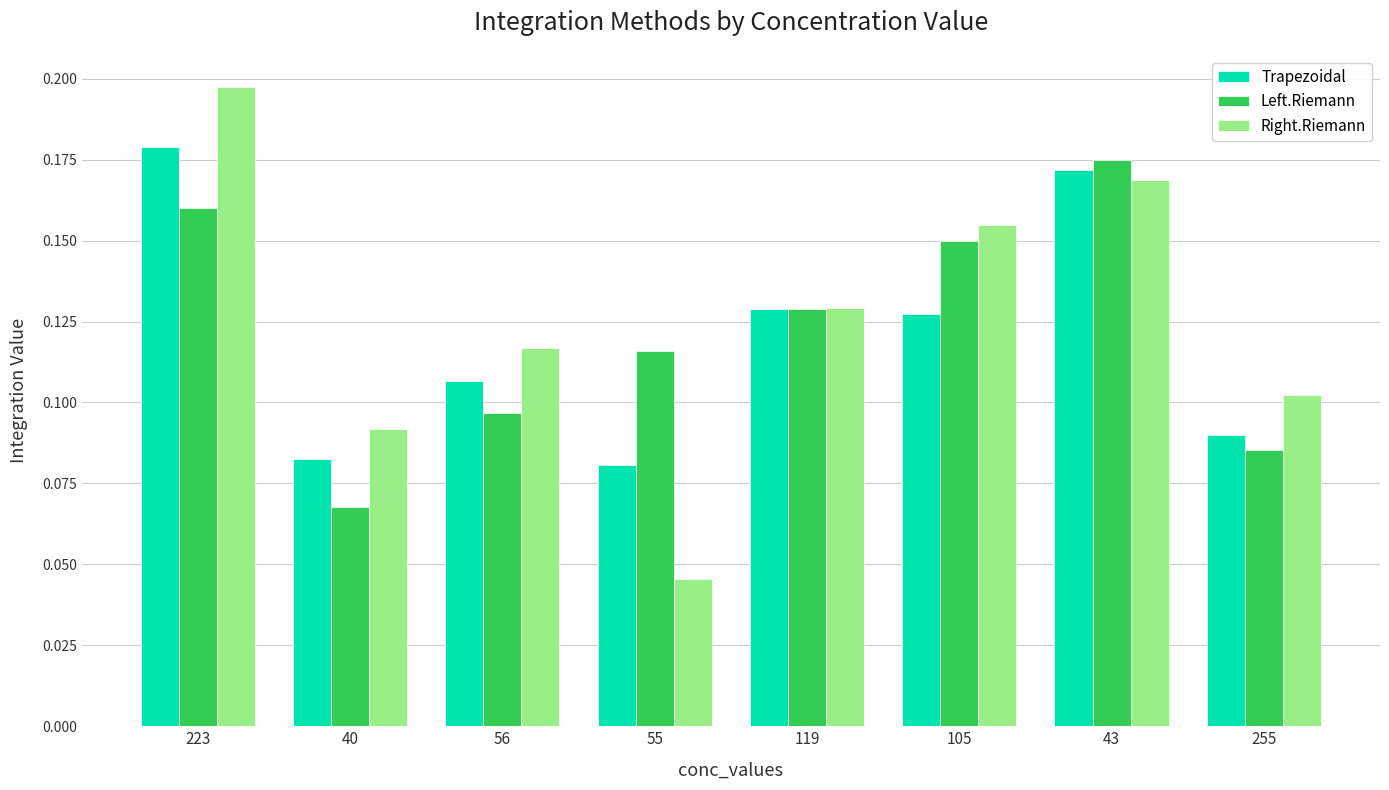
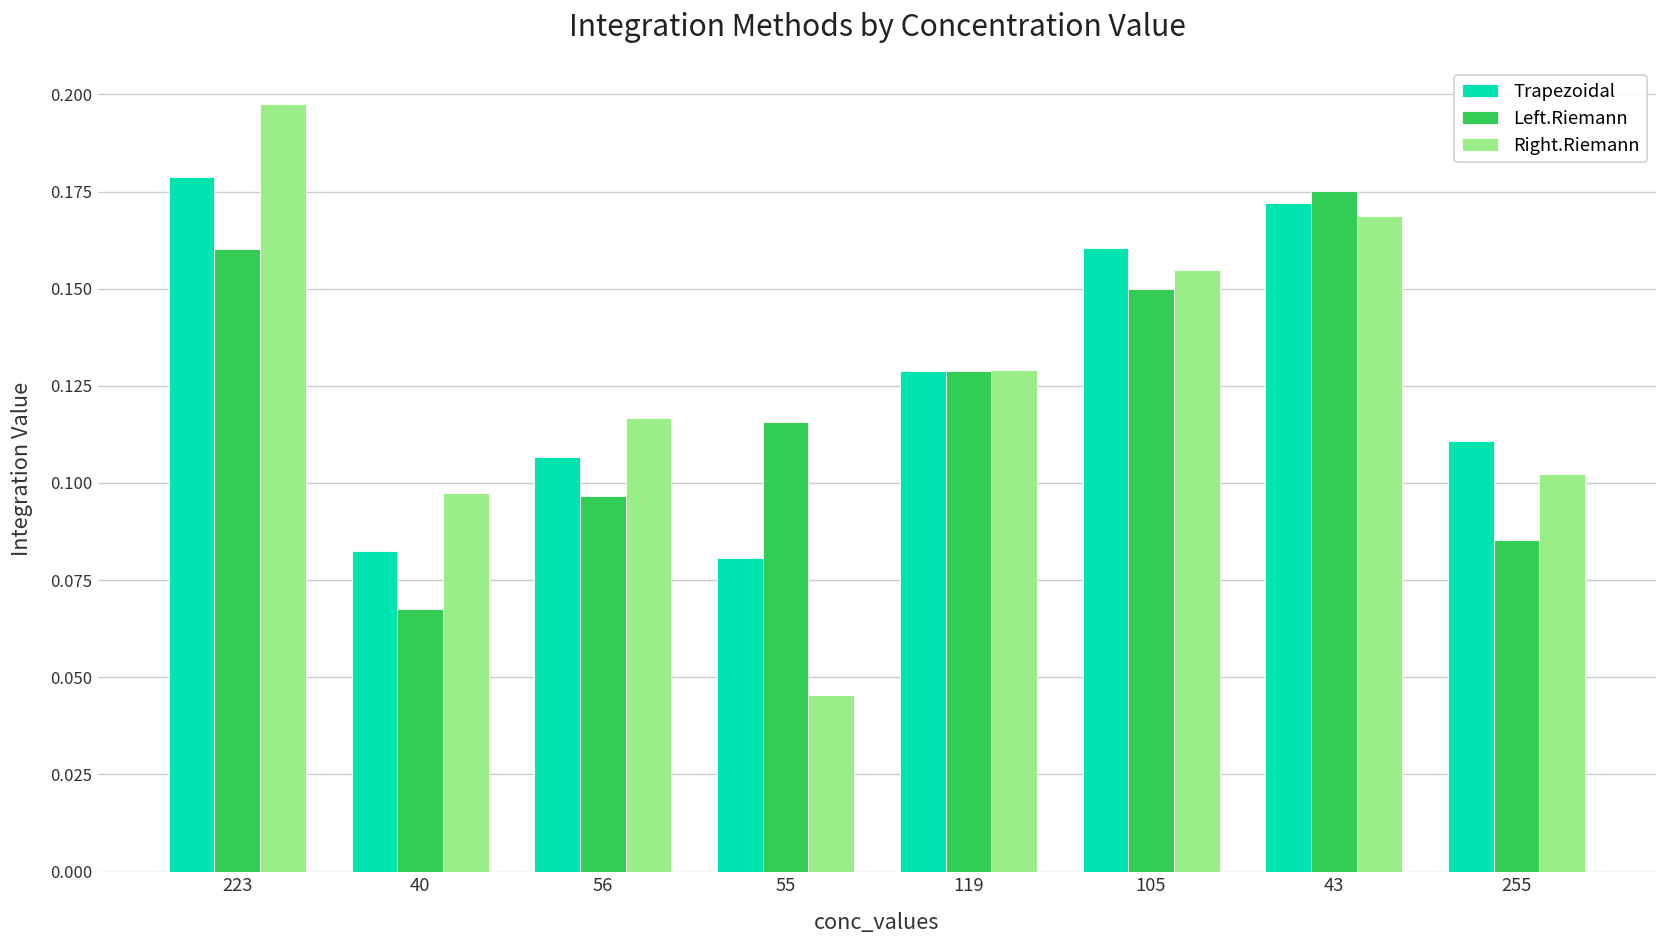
Right.Riemann, 40: 0.092 -> 0.097
Trapezoidal, 105: 0.127 -> 0.161
Trapezoidal, 255: 0.090 -> 0.111
